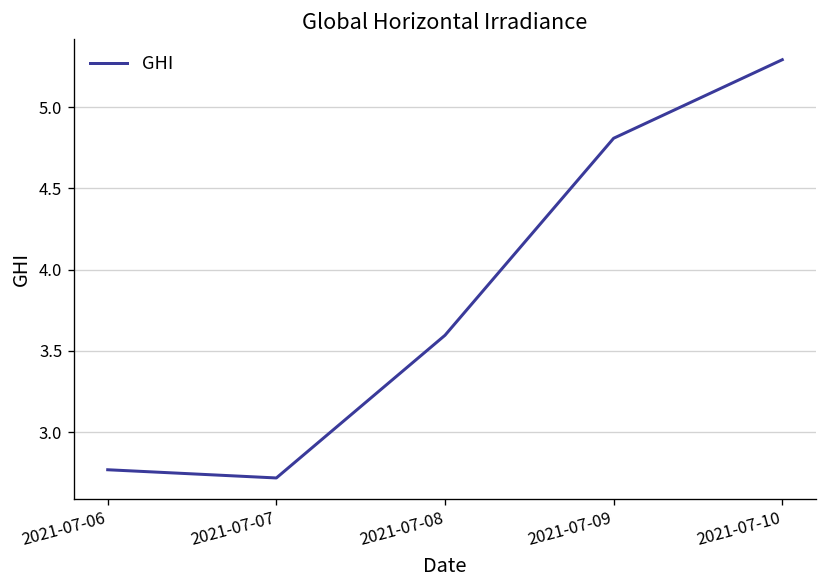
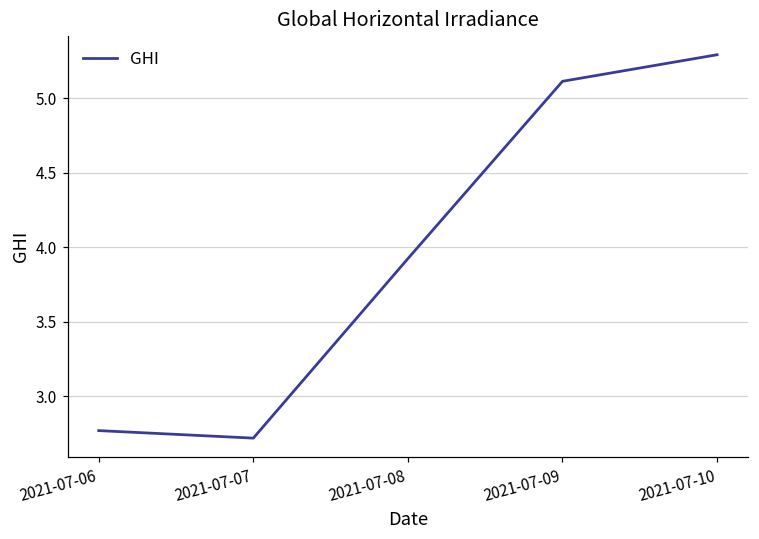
2021-07-08: 3.60 -> 3.92
2021-07-09: 4.81 -> 5.11
